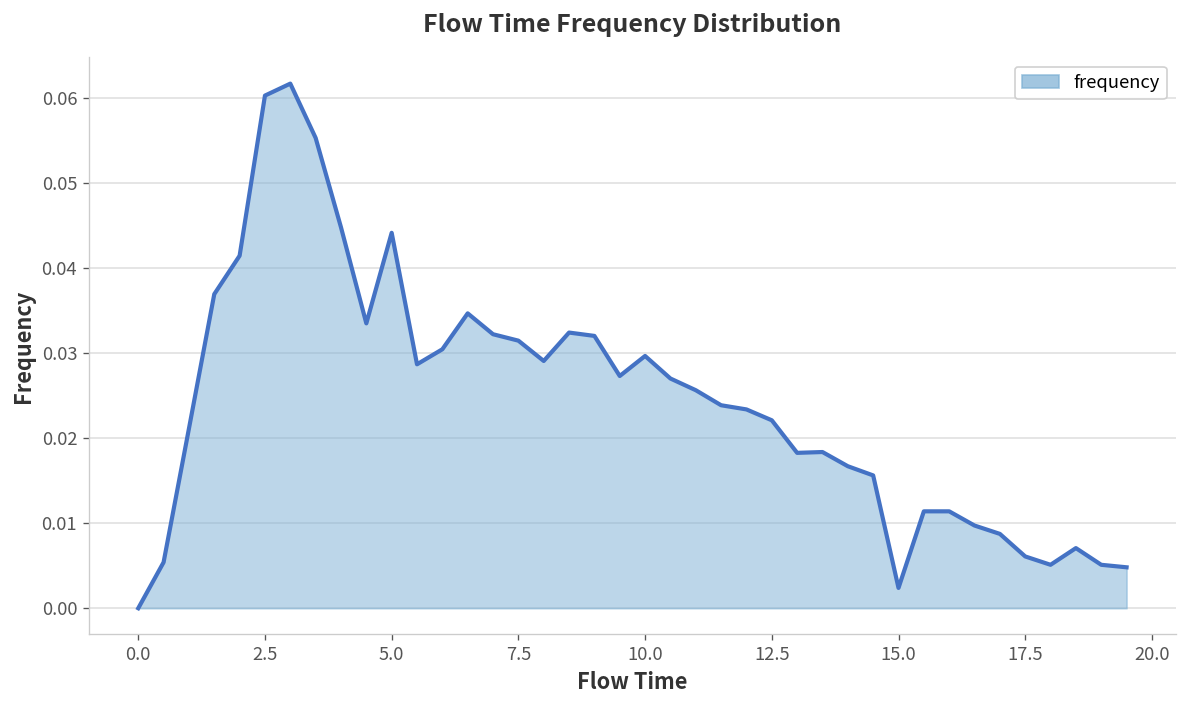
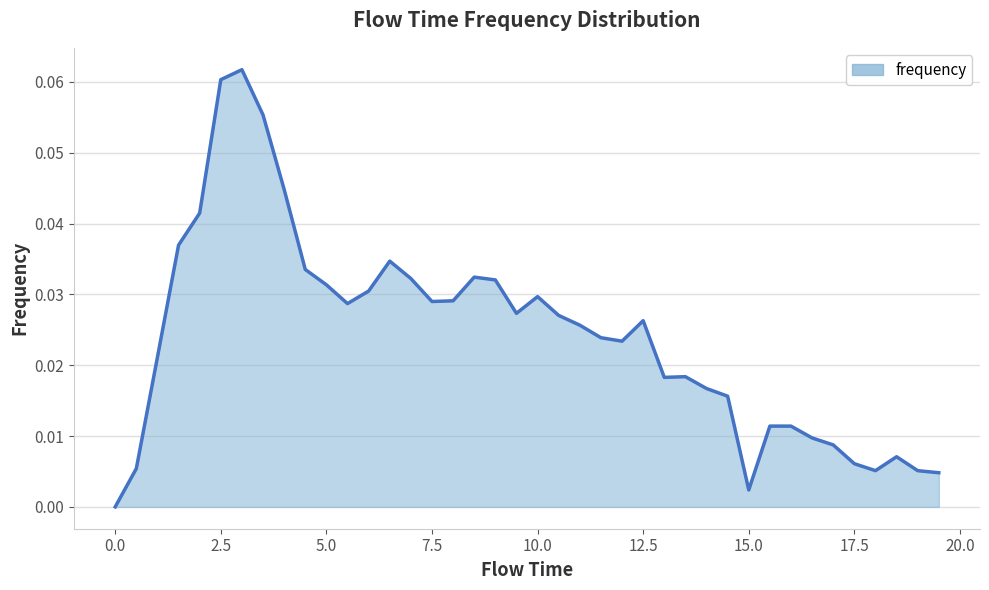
5.0: 0.044 -> 0.031
7.5: 0.031 -> 0.029
12.5: 0.022 -> 0.026
